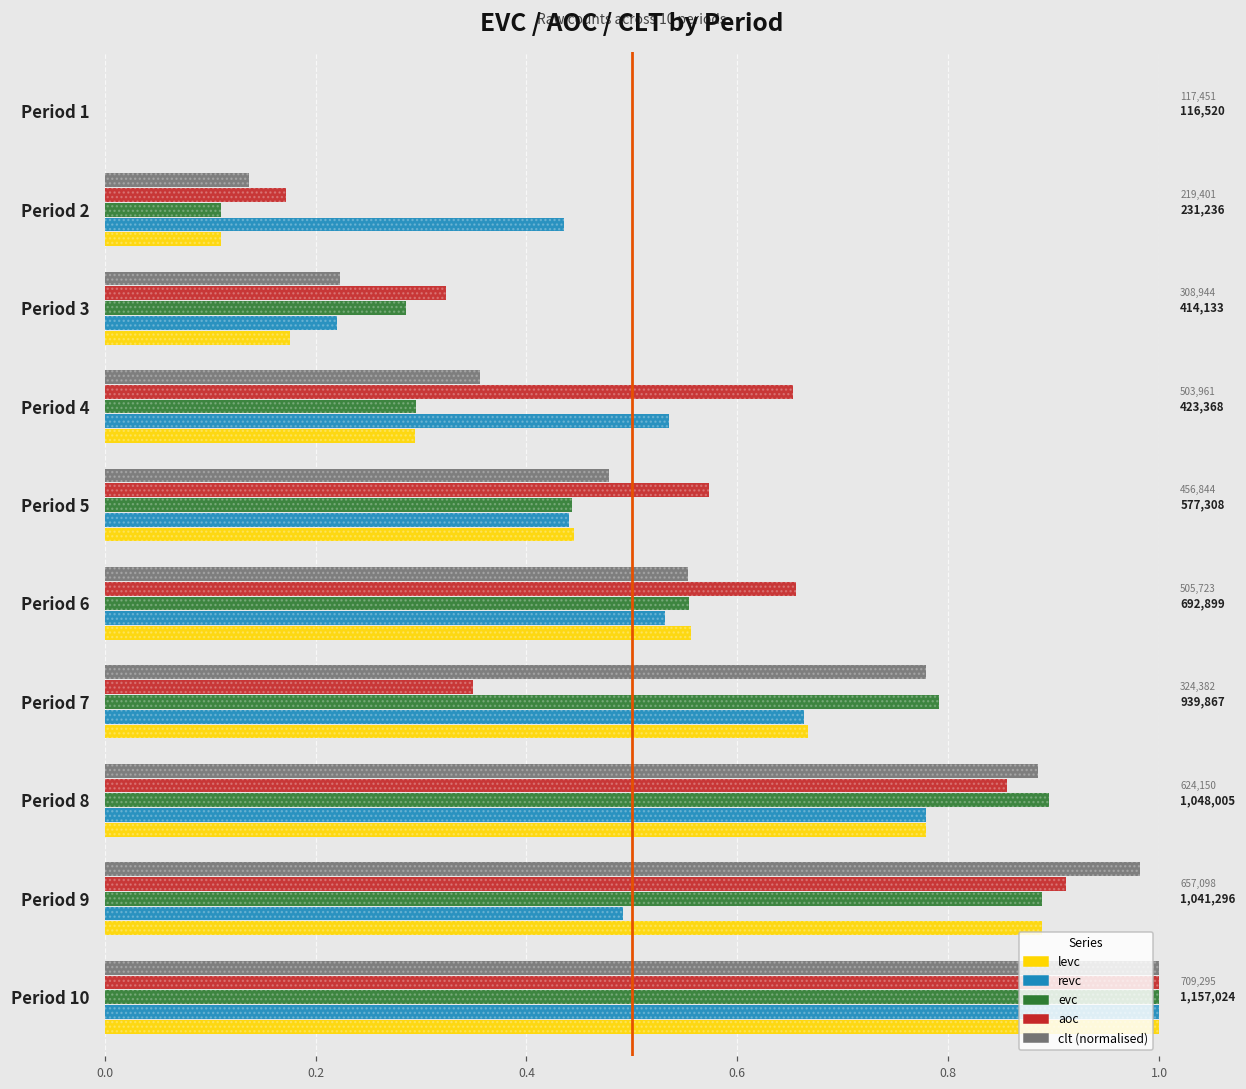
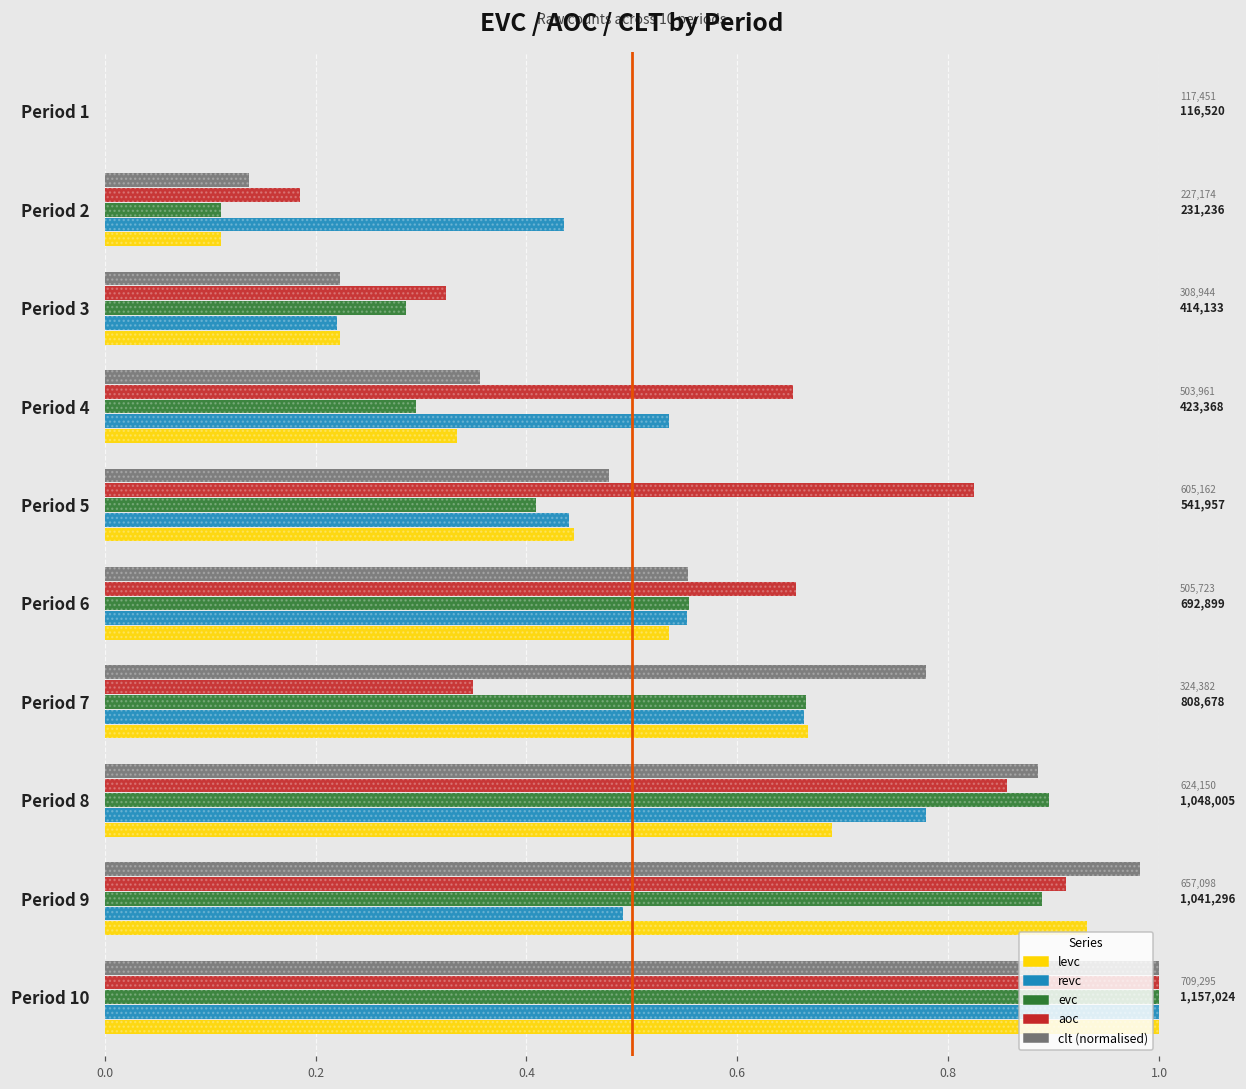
aoc, Period 2: 219,401 -> 227,174
levc, Period 3: 0.18 -> 0.22
levc, Period 4: 0.29 -> 0.33
aoc, Period 5: 456,844 -> 605,162
evc, Period 5: 577,308 -> 541,957
revc, Period 6: 0.53 -> 0.55
levc, Period 6: 0.56 -> 0.53
evc, Period 7: 939,867 -> 808,678
levc, Period 8: 0.78 -> 0.69
levc, Period 9: 0.89 -> 0.93
